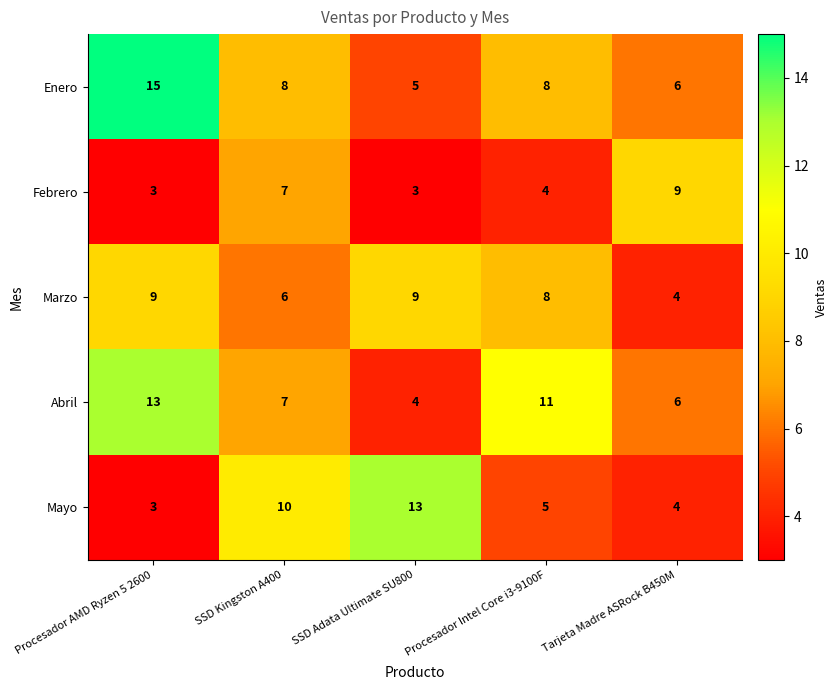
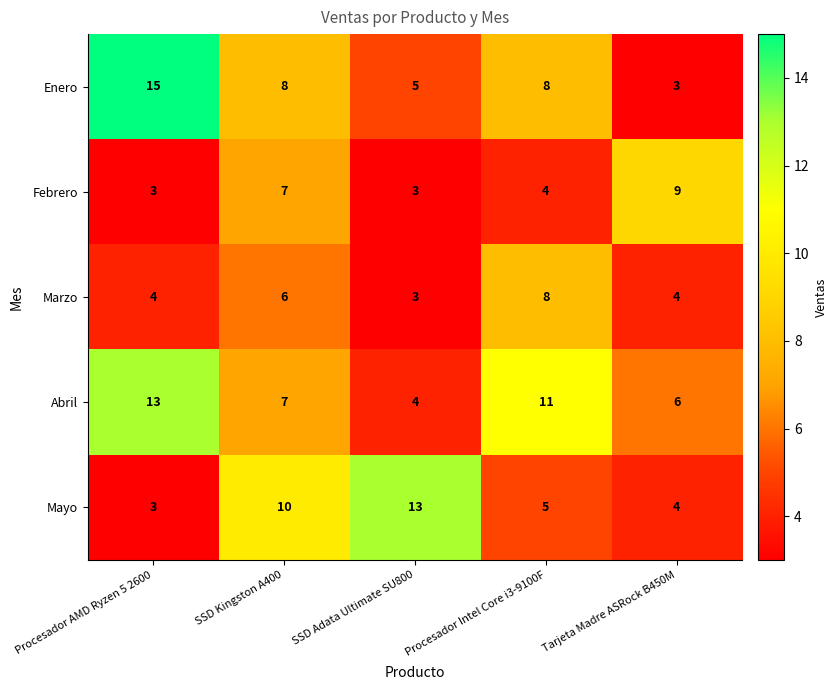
Enero, Tarjeta Madre ASRock B450M: 6 -> 3
Marzo, Procesador AMD Ryzen 5 2600: 9 -> 4
Marzo, SSD Adata Ultimate SU800: 9 -> 3
